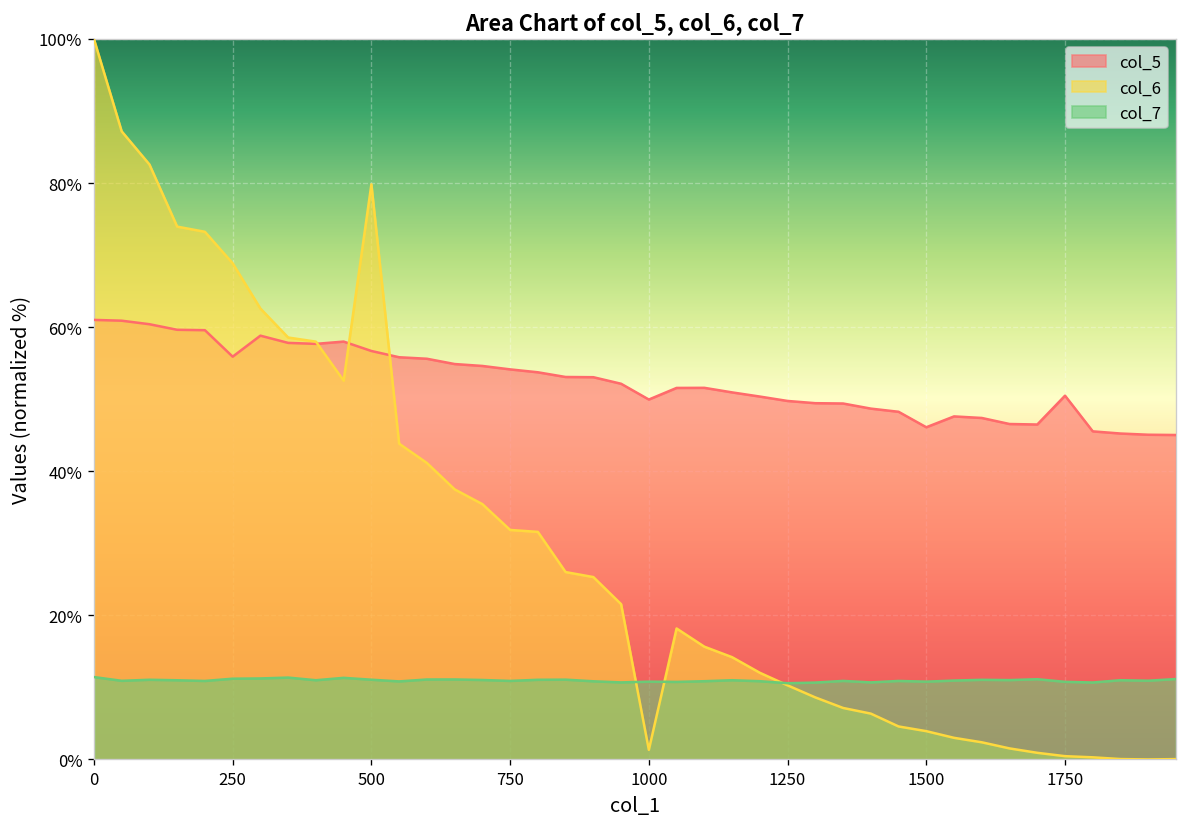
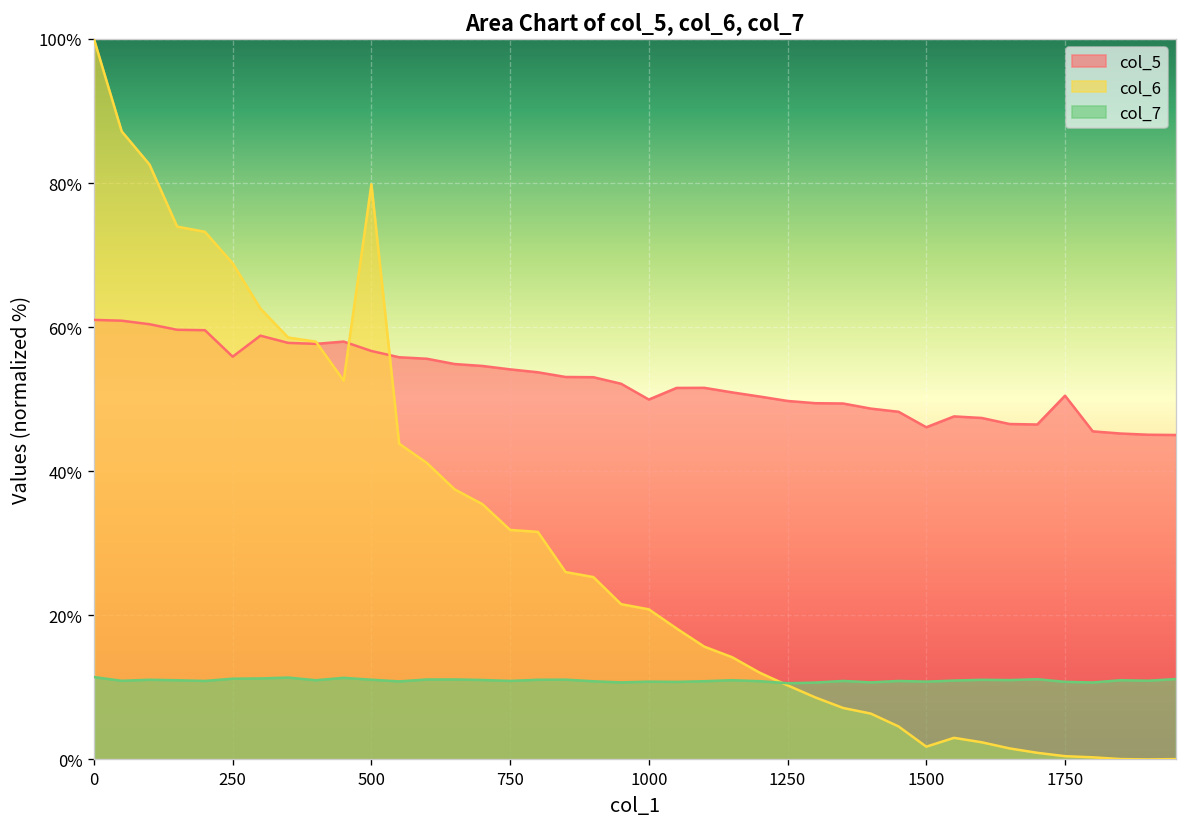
col_6, 1000: 1% -> 21%
col_6, 1500: 4% -> 2%
